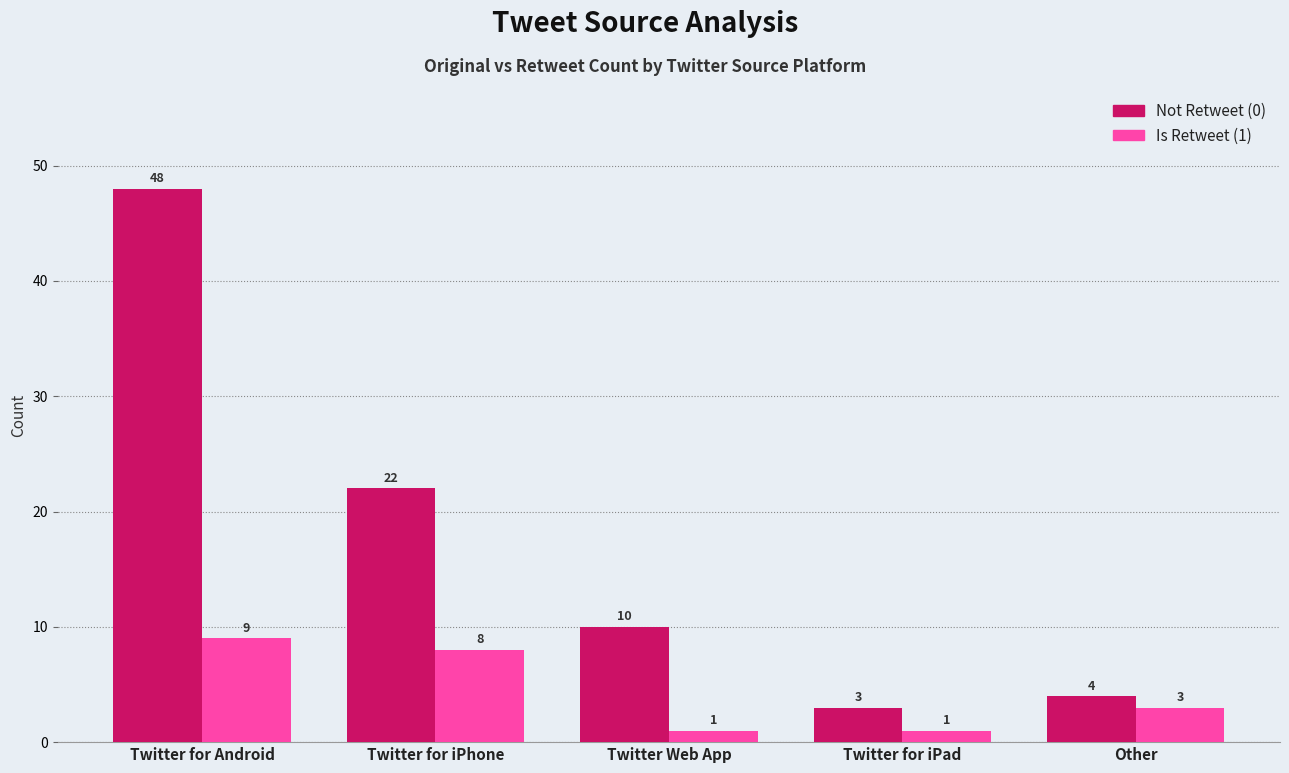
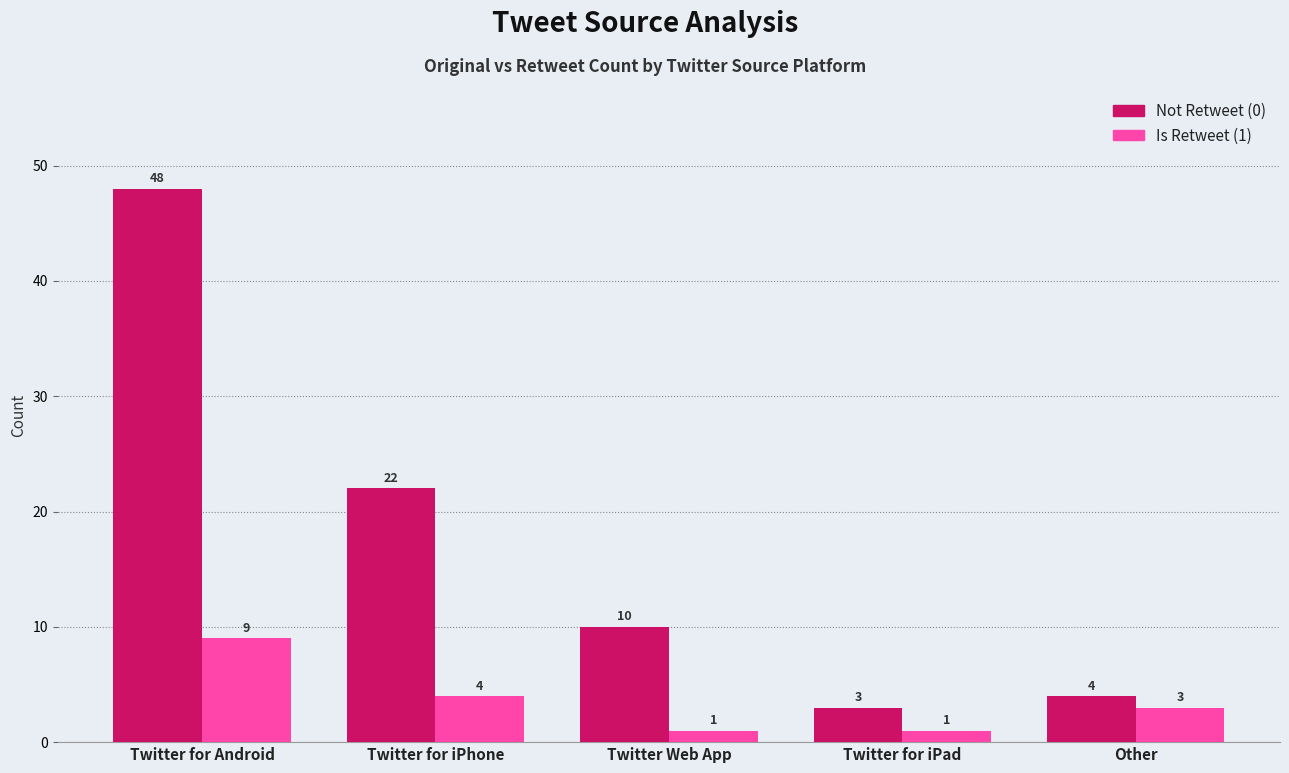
Is Retweet (1), Twitter for iPhone: 8 -> 4
